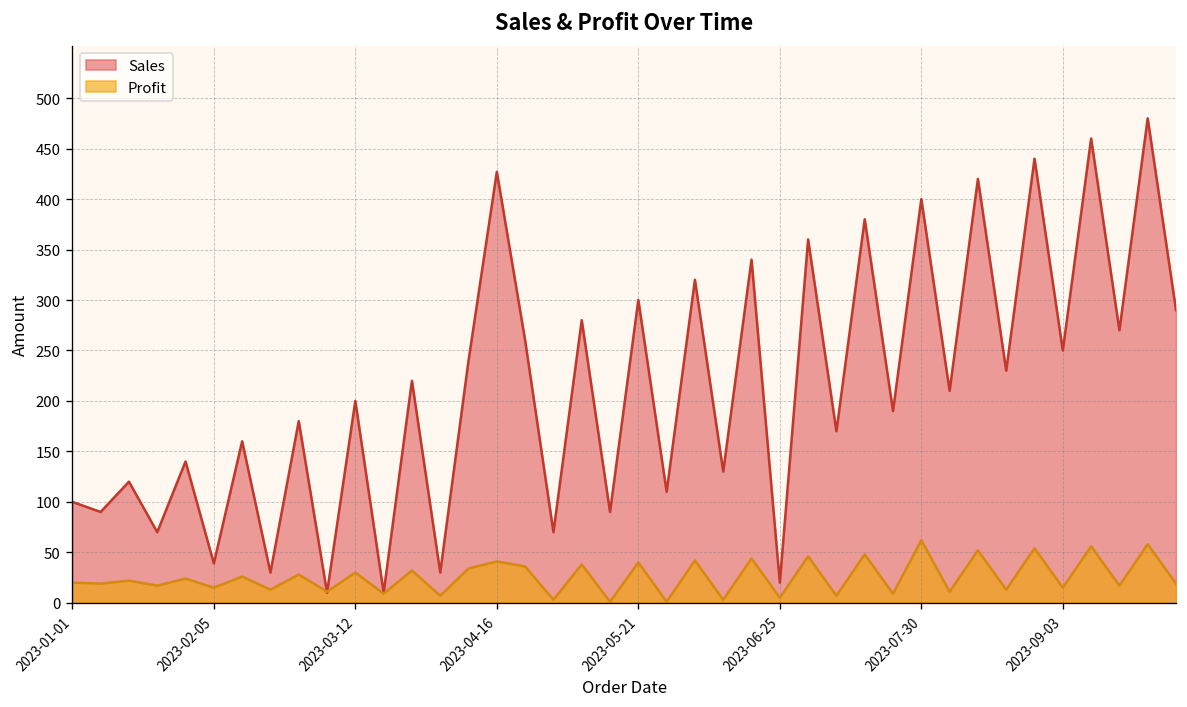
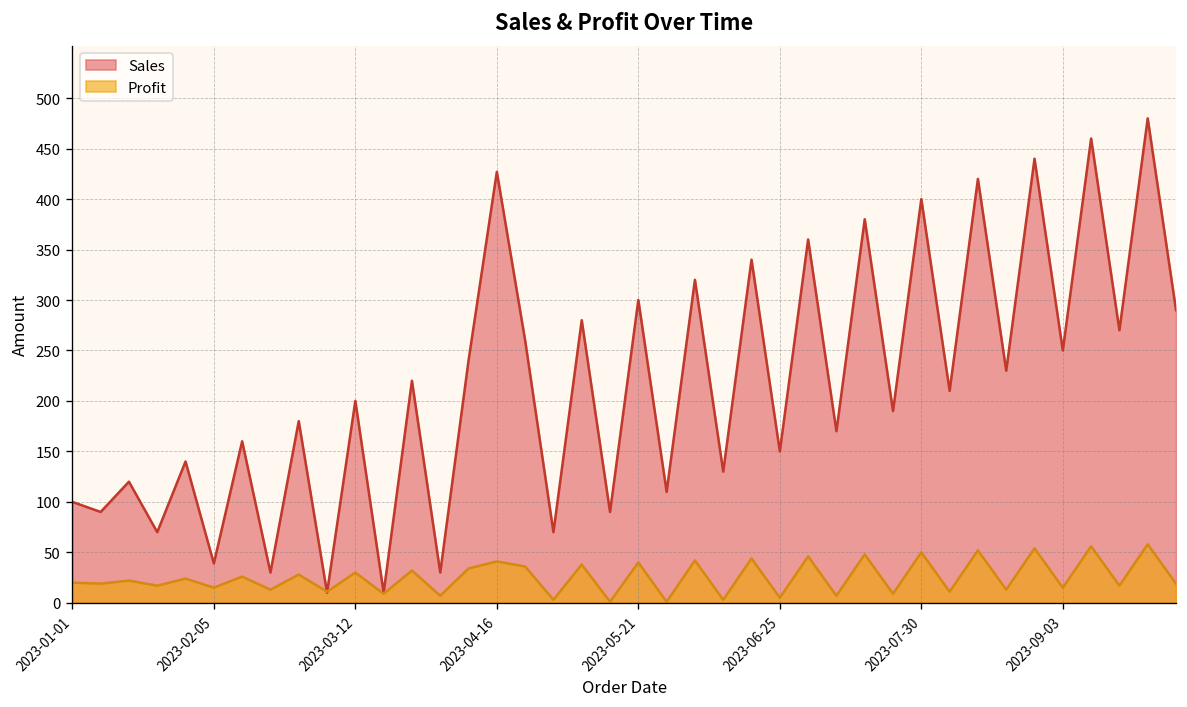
Sales, 2023-06-25: 20 -> 150
Profit, 2023-07-30: 60 -> 50
